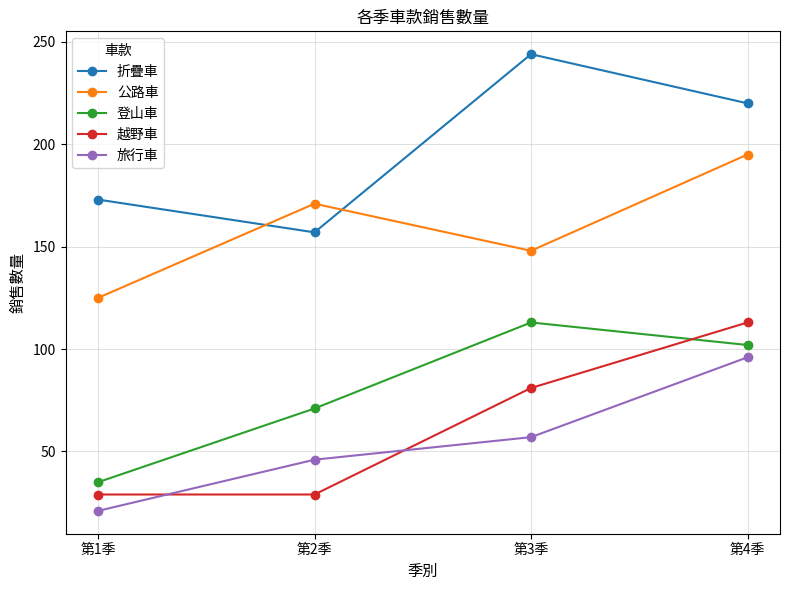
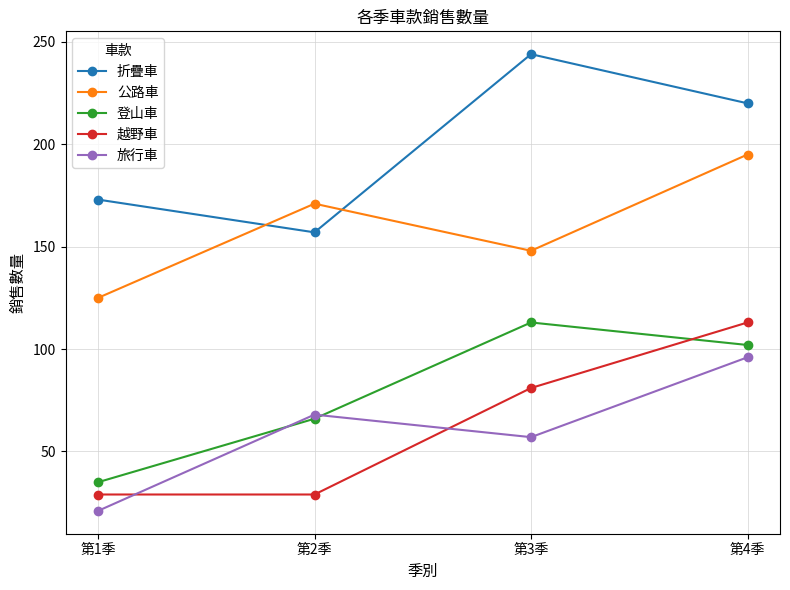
登山車, 第2季: 71 -> 66
旅行車, 第2季: 46 -> 68
